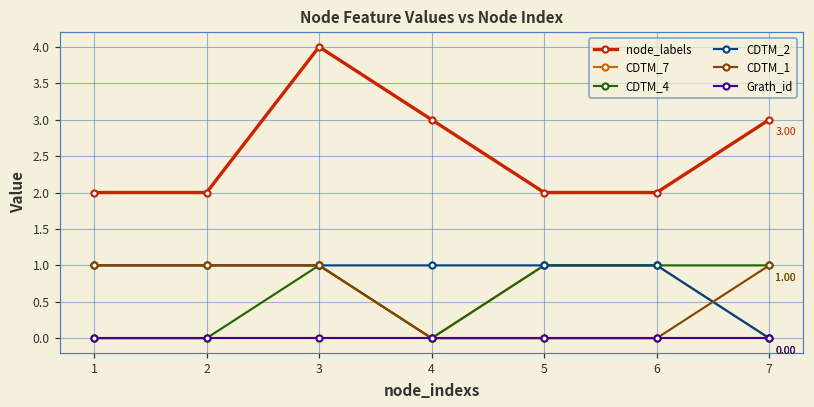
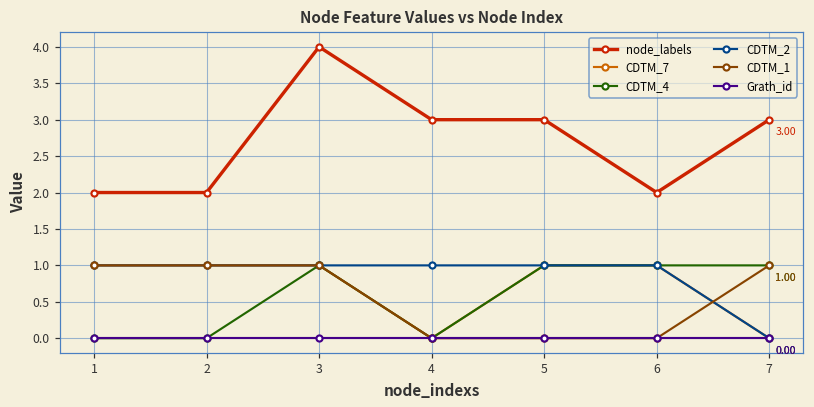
node_labels, 5: 2 -> 3
